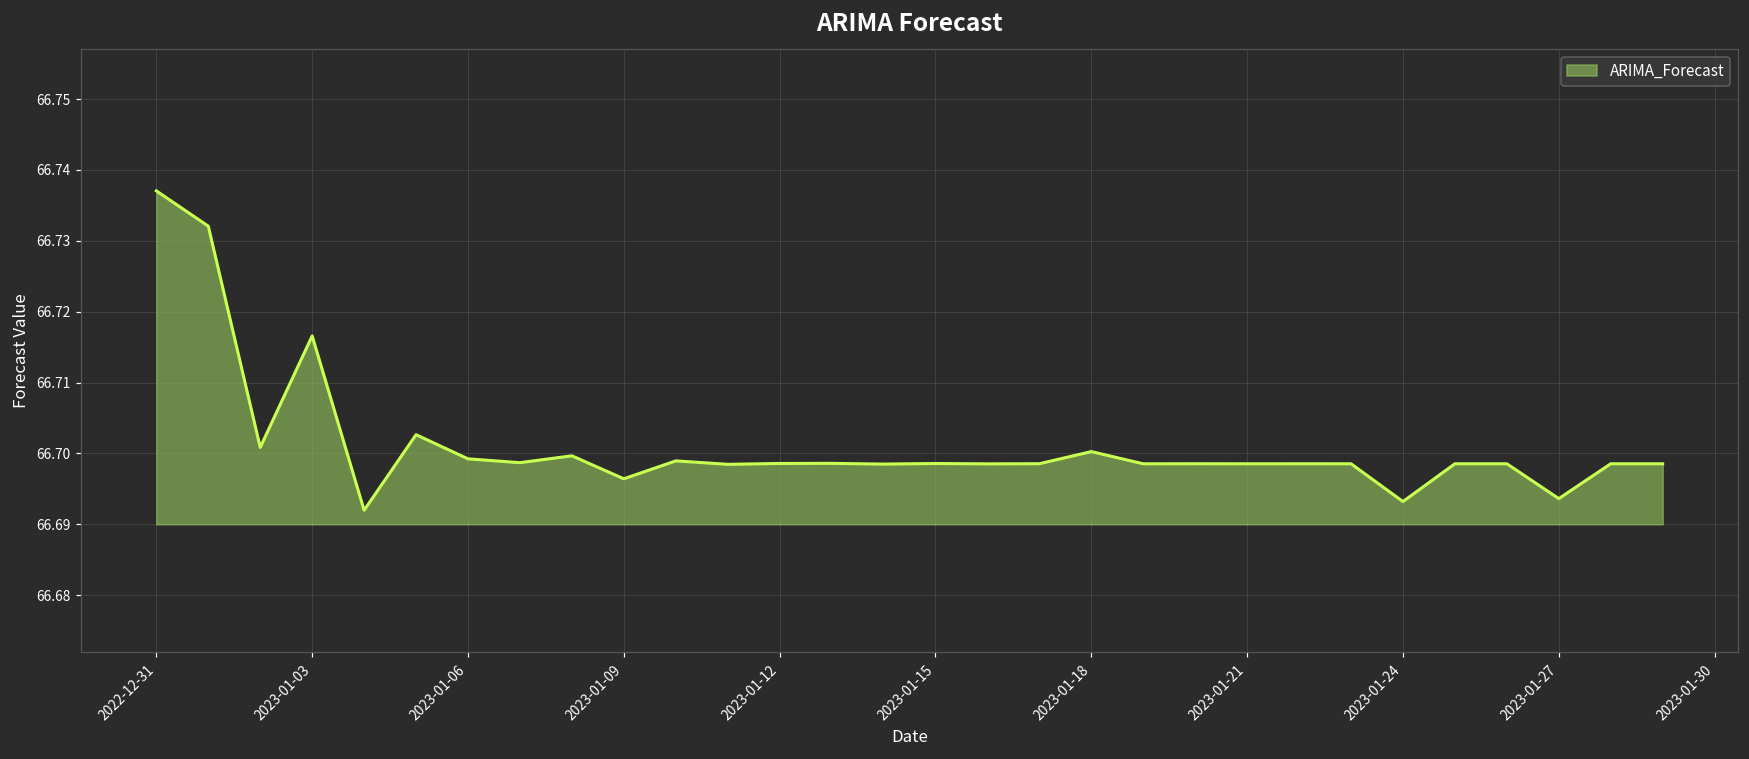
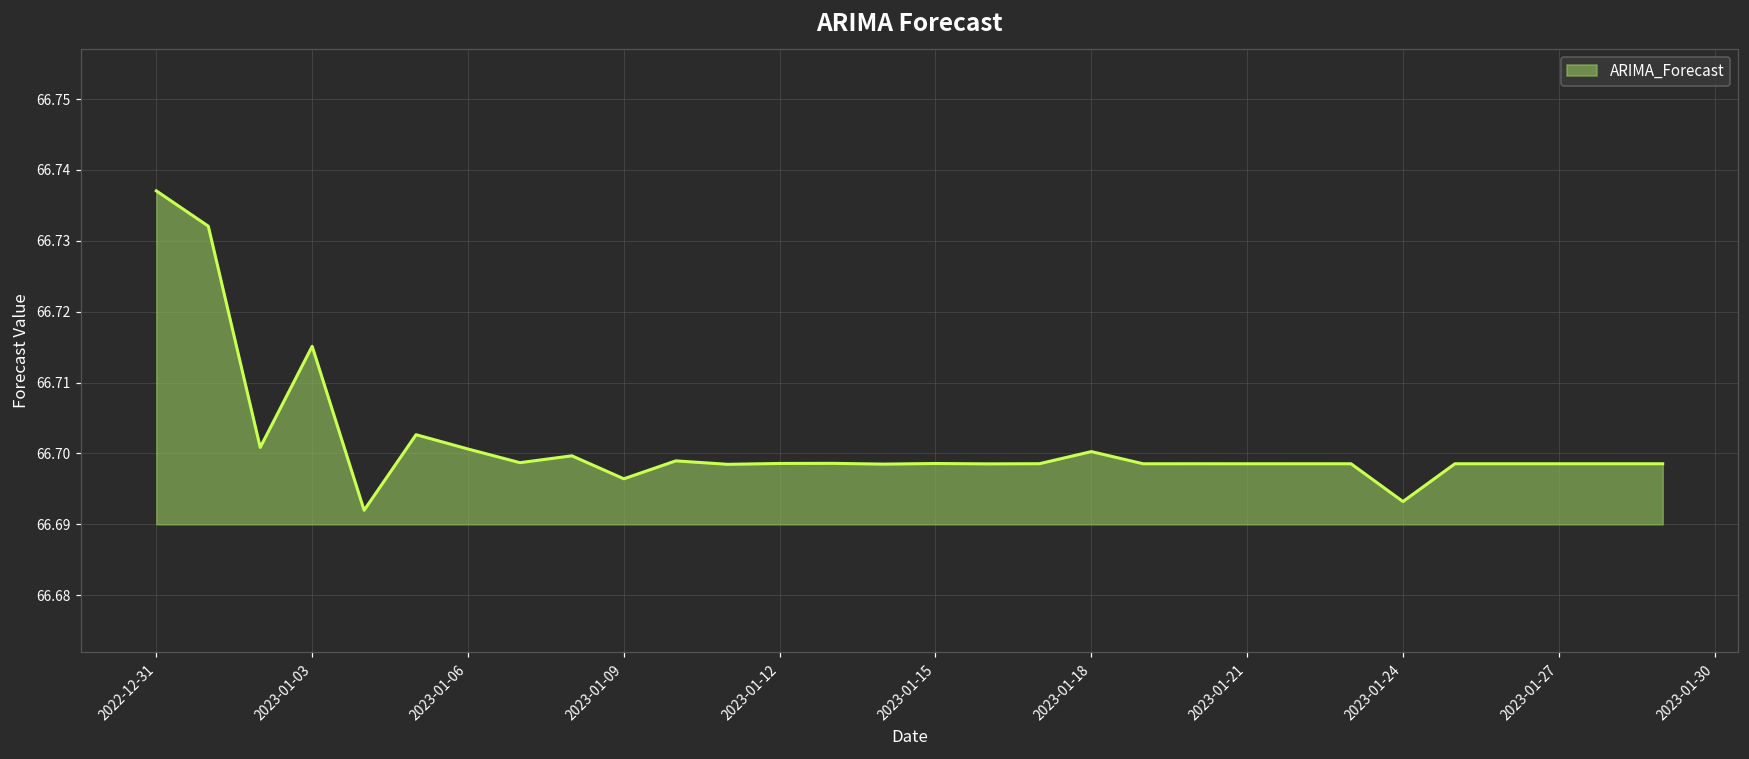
2023-01-03: 66.717 -> 66.715
2023-01-06: 66.699 -> 66.701
2023-01-27: 66.694 -> 66.699
